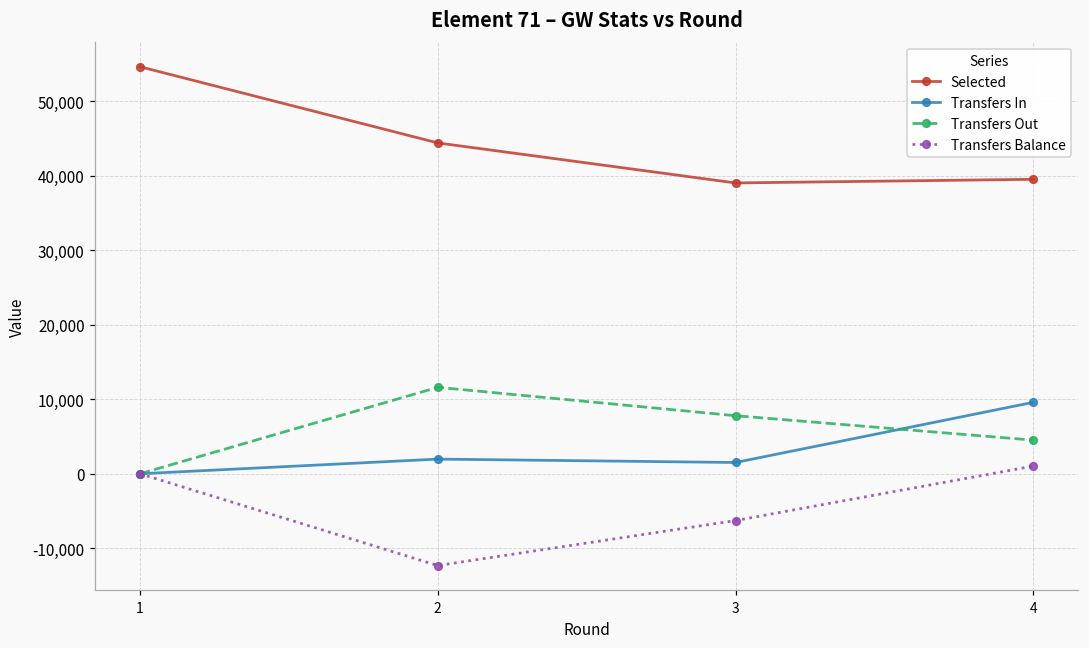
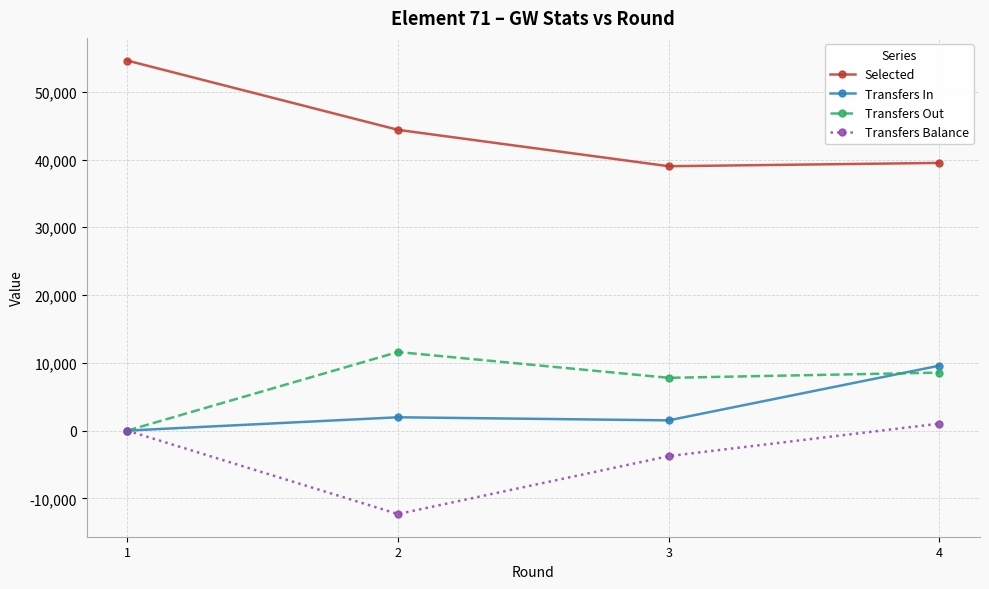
Transfers Balance, 3: -6,000 -> -4,000
Transfers Out, 4: 5,000 -> 9,000
